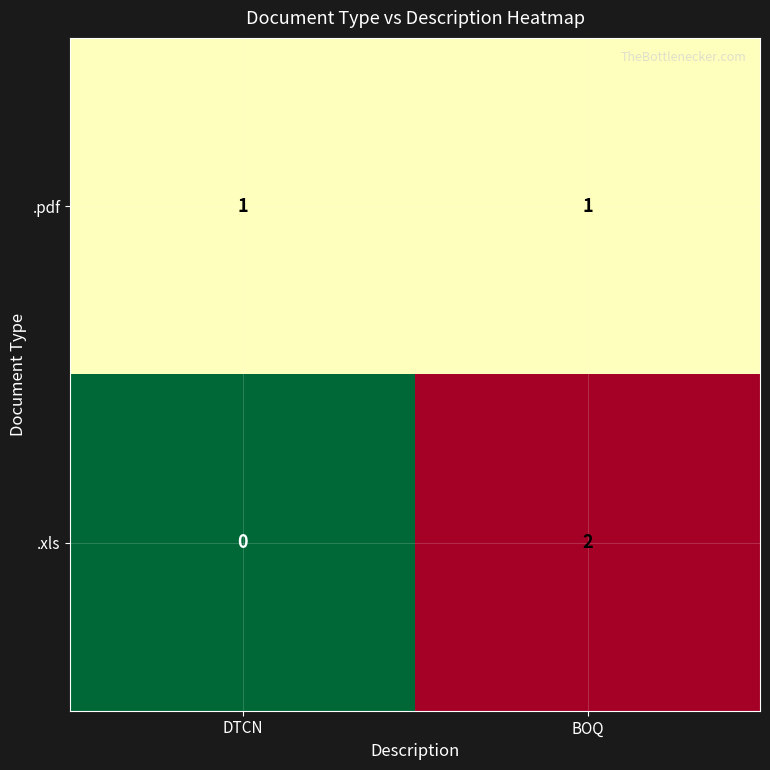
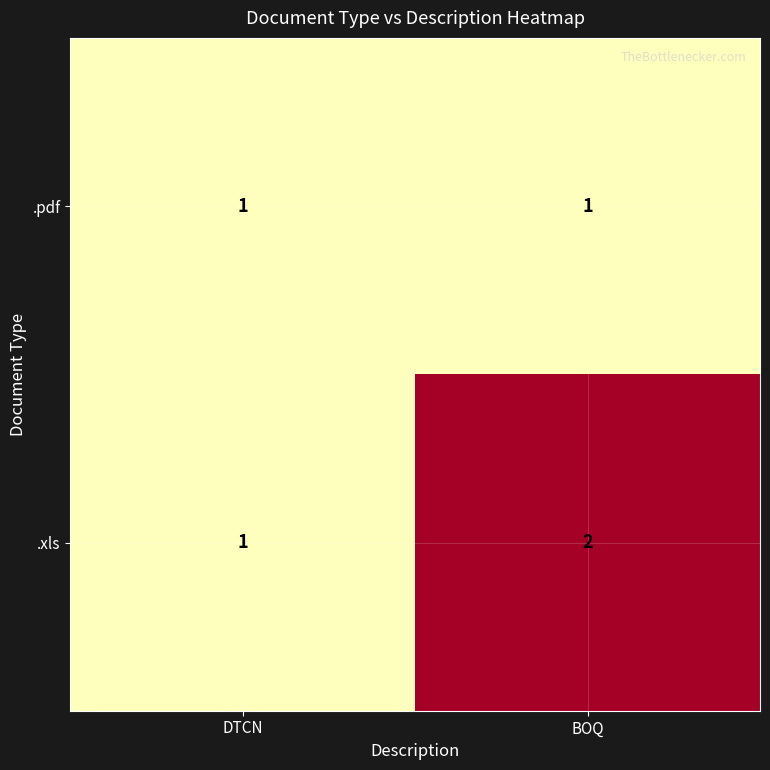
.xls, DTCN: 0 -> 1
